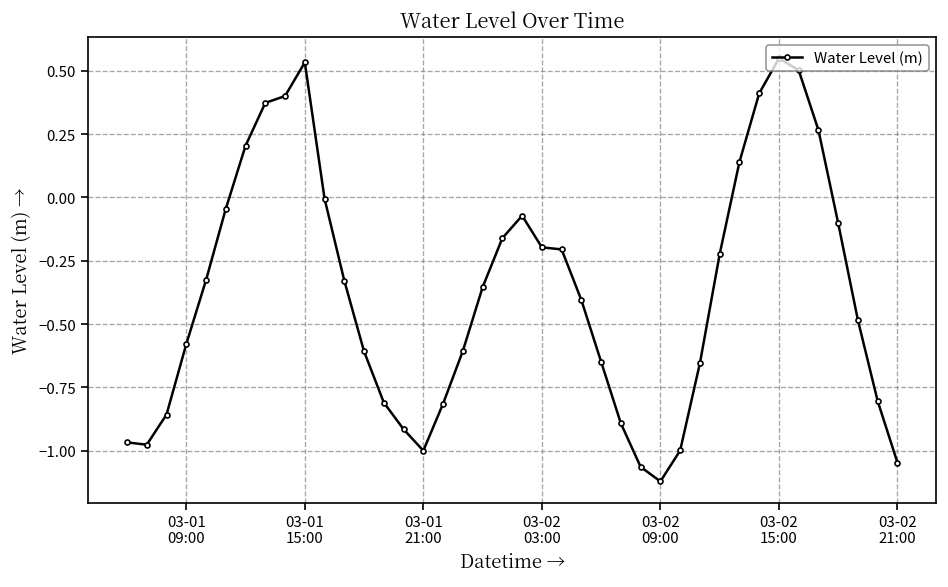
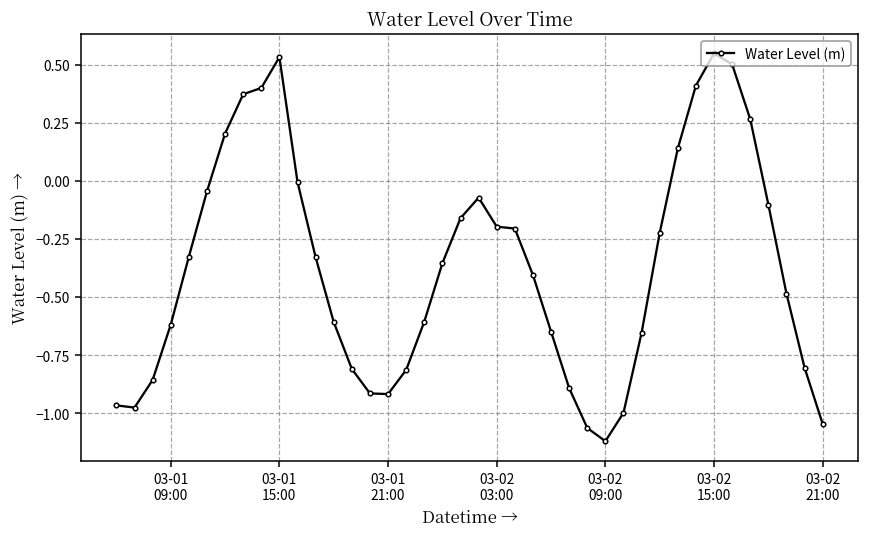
03-01 09:00: -0.58 -> -0.62
03-01 21:00: -1.00 -> -0.92
